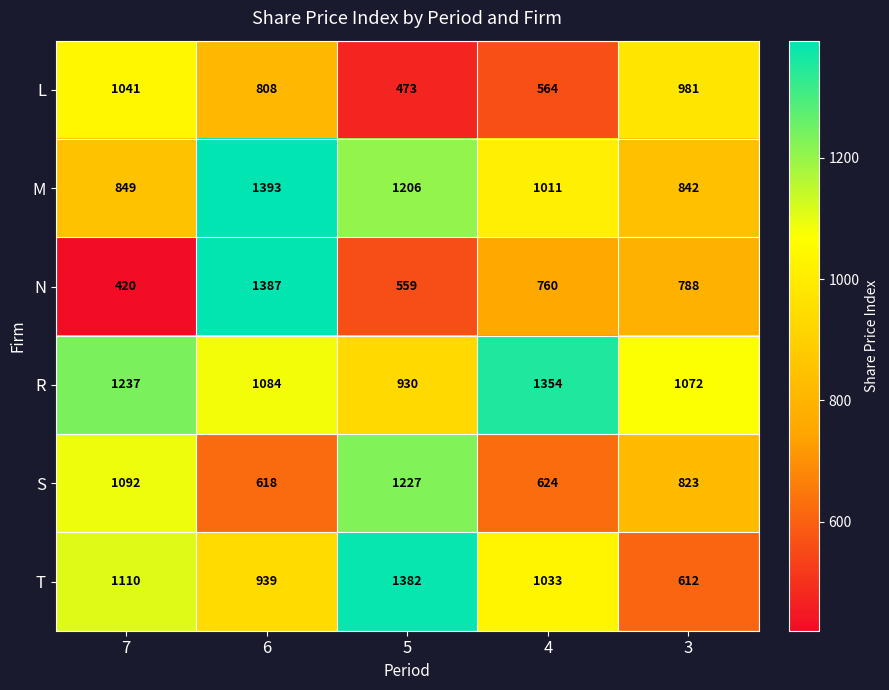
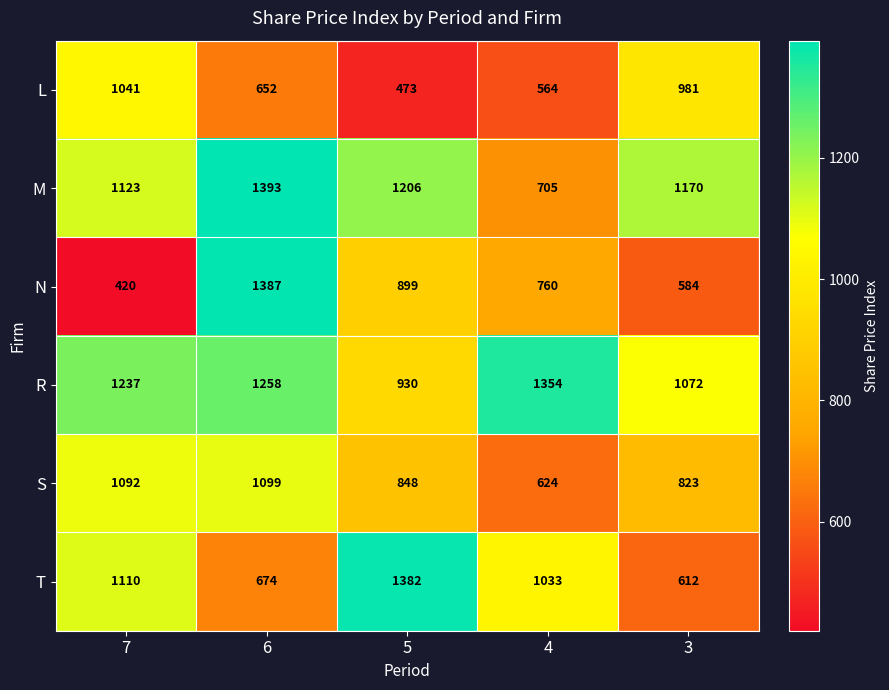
L, 6: 808 -> 652
M, 7: 849 -> 1123
M, 4: 1011 -> 705
M, 3: 842 -> 1170
N, 5: 559 -> 899
N, 3: 788 -> 584
R, 6: 1084 -> 1258
S, 6: 618 -> 1099
S, 5: 1227 -> 848
T, 6: 939 -> 674
